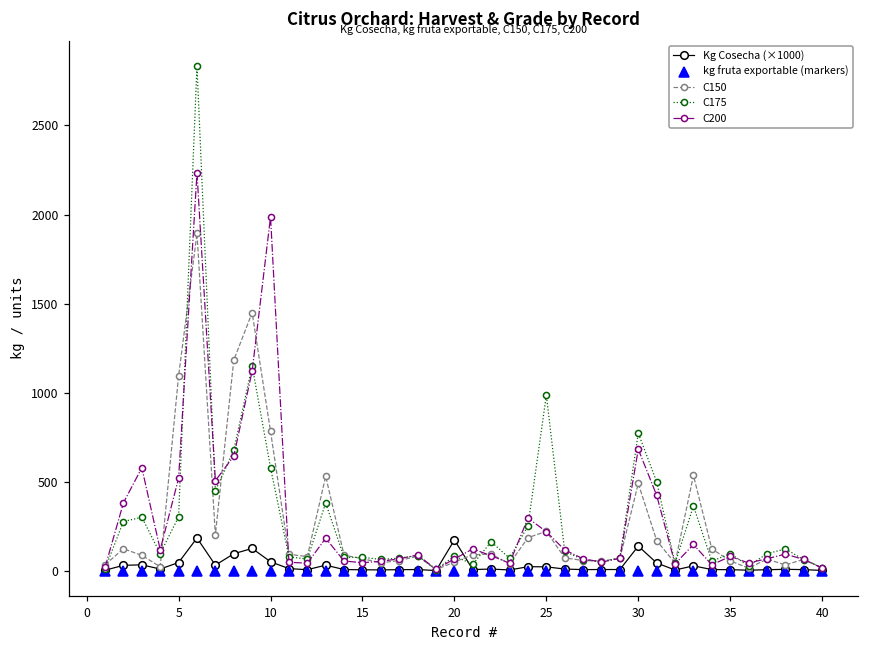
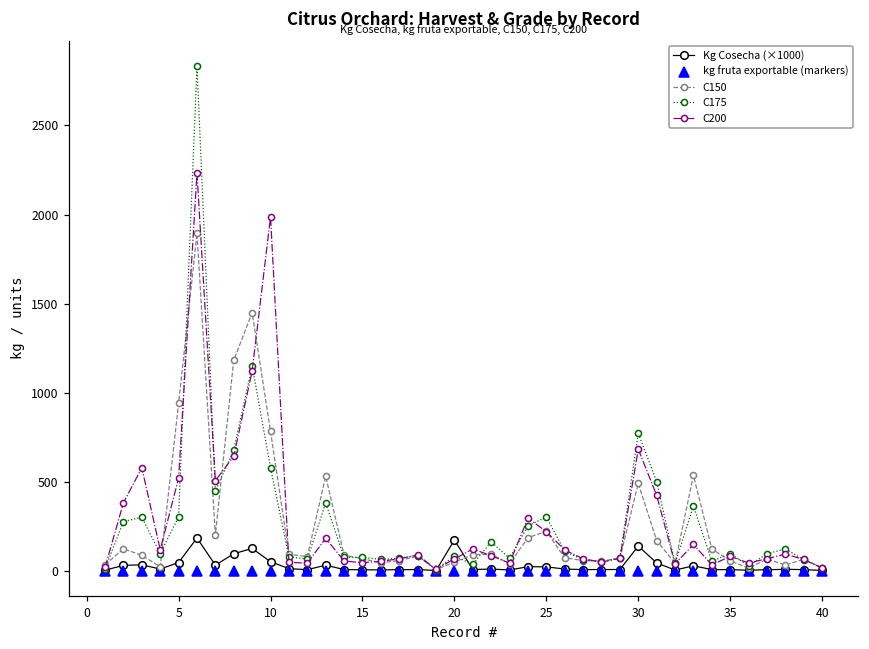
C150, 5: 1090 -> 940
C175, 25: 990 -> 300
